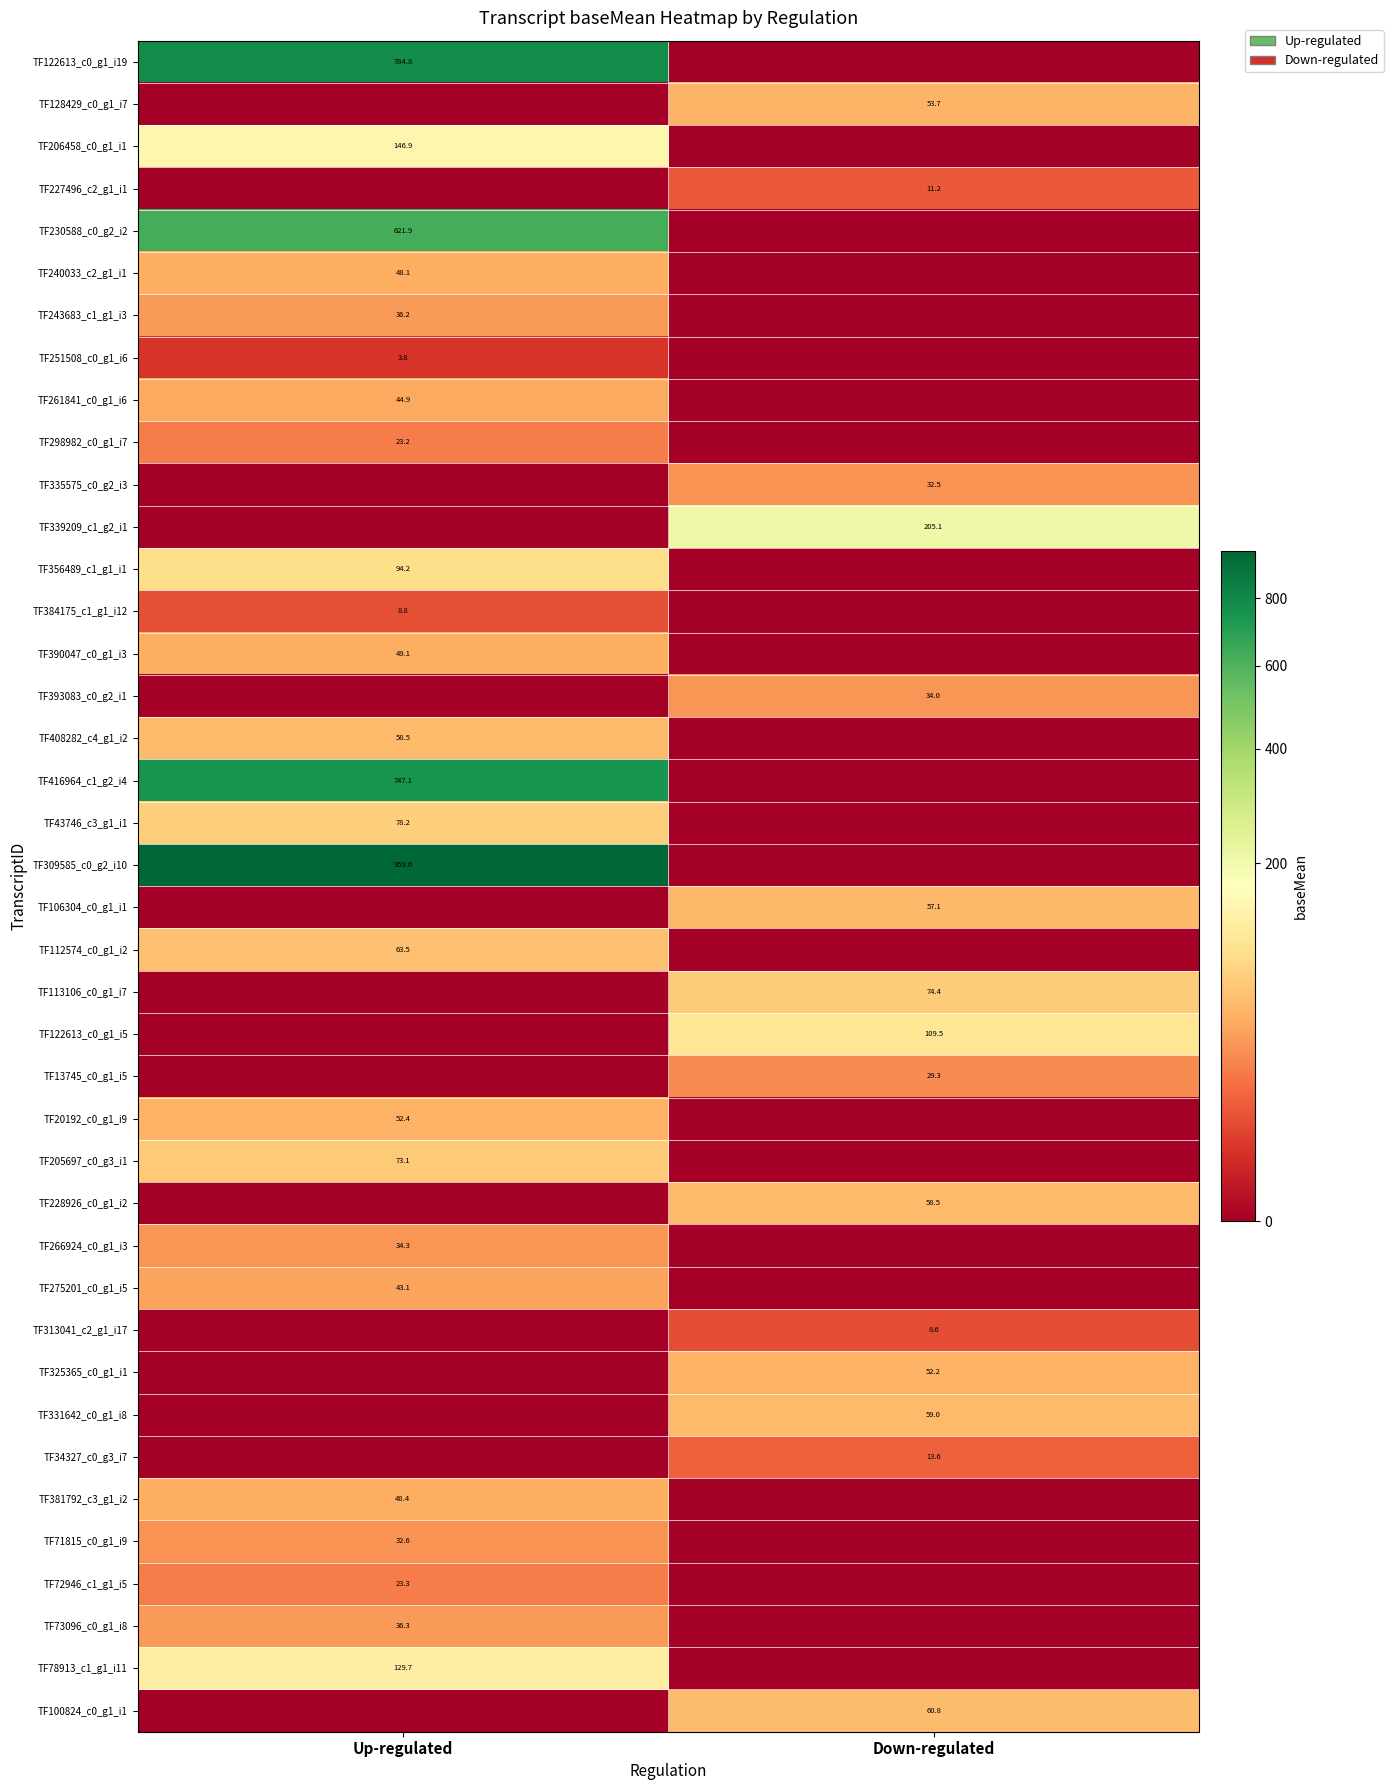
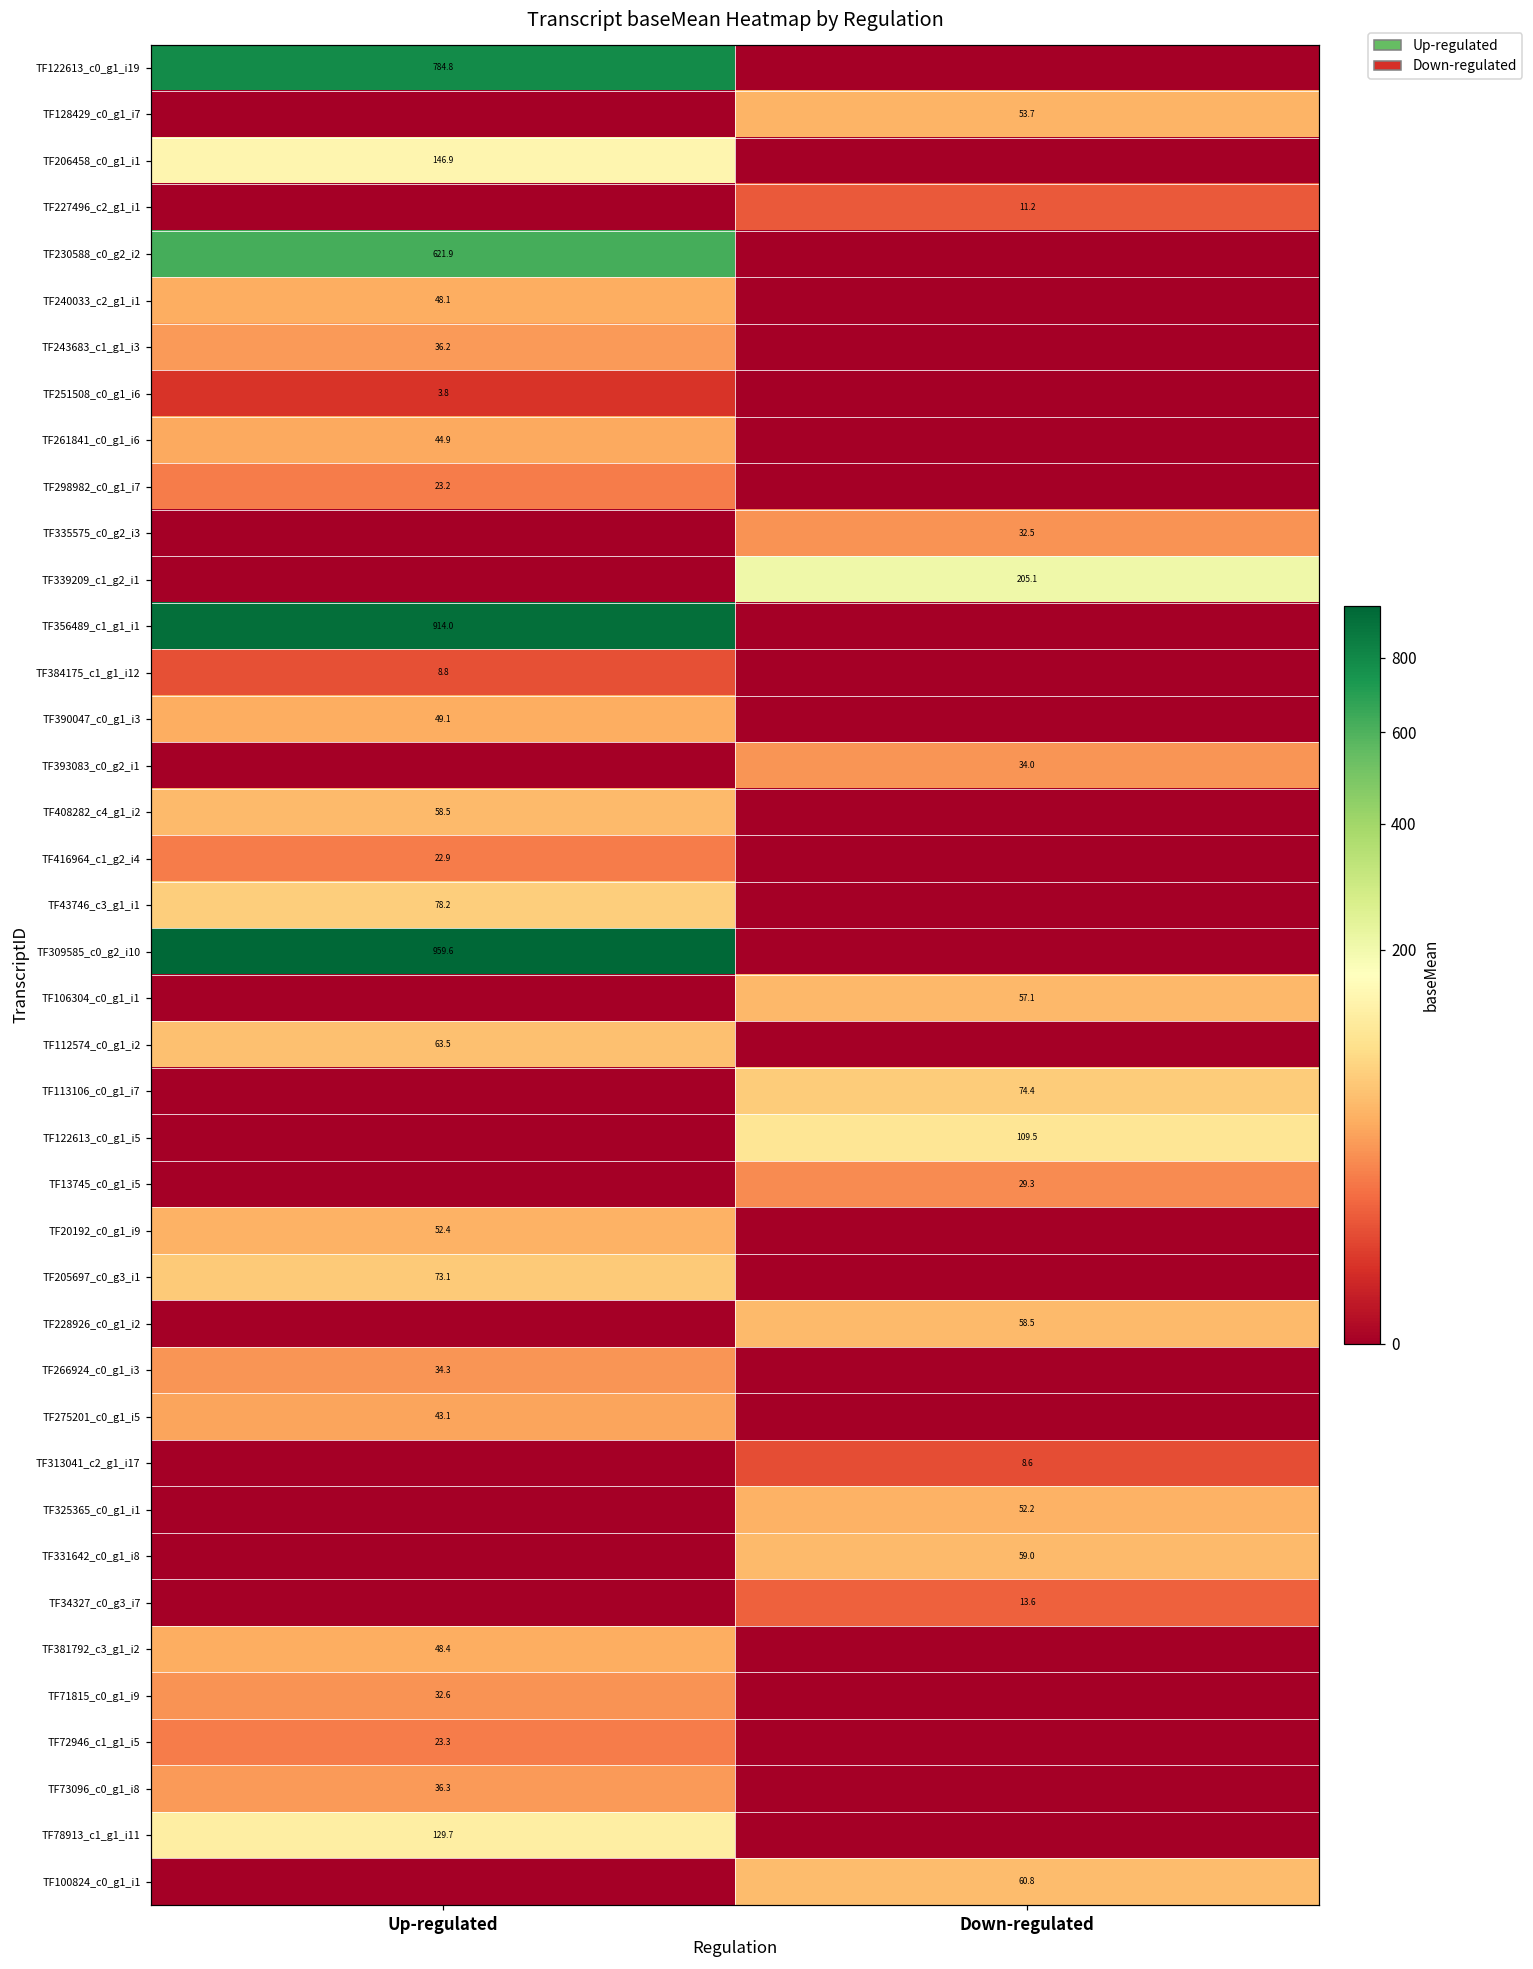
TF356489_c1_g1_i1, Up-regulated: 94.2 -> 914.0
TF416964_c1_g2_i4, Up-regulated: 747.1 -> 22.9
